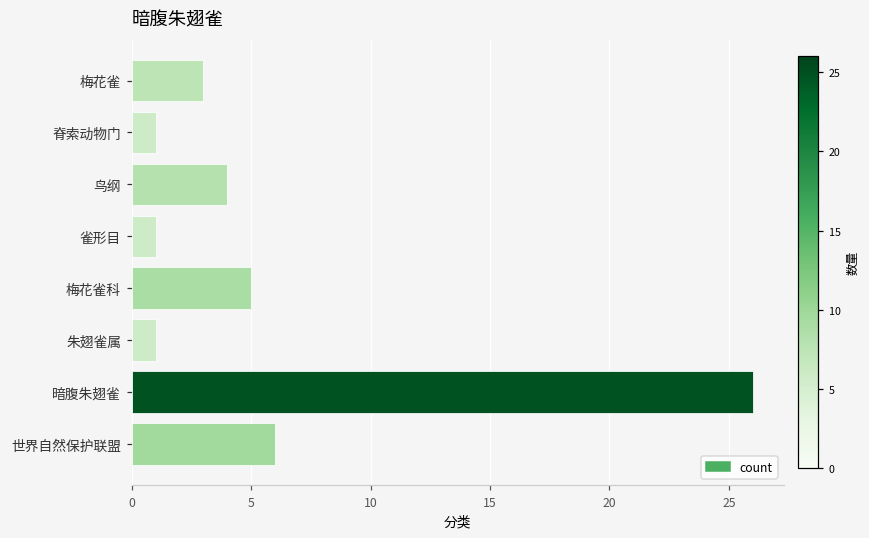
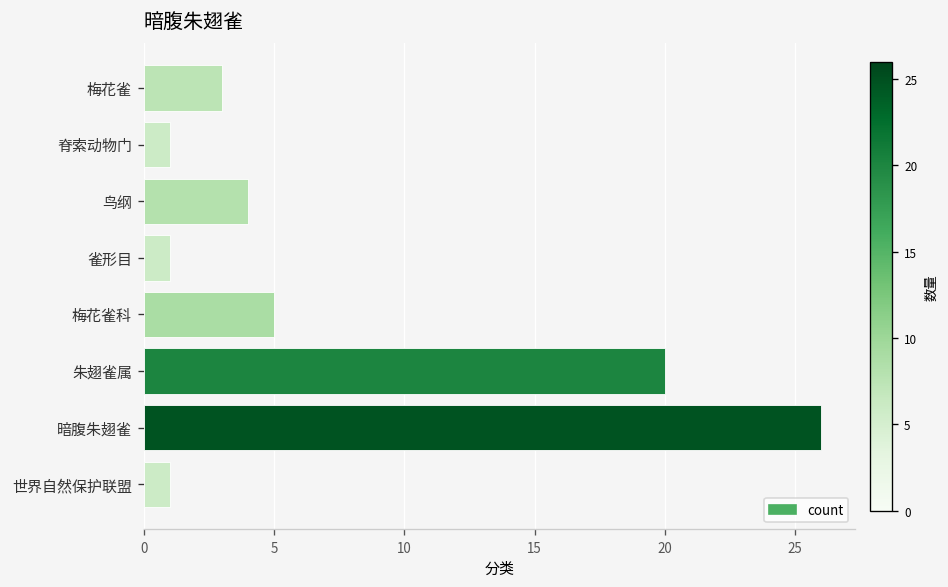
朱翅雀属: 1 -> 20
世界自然保护联盟: 6 -> 1
